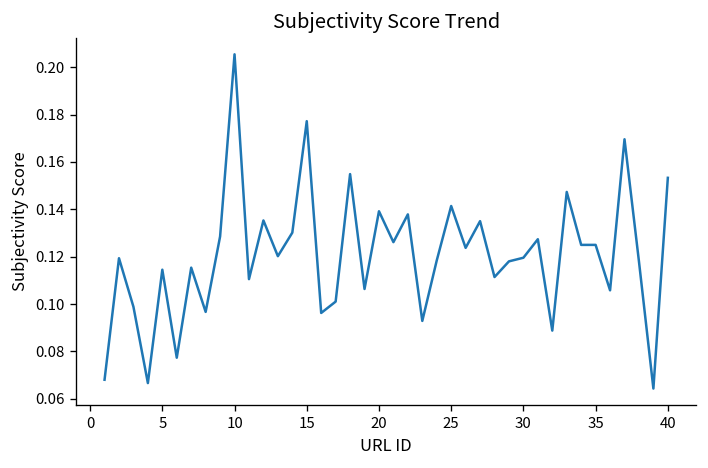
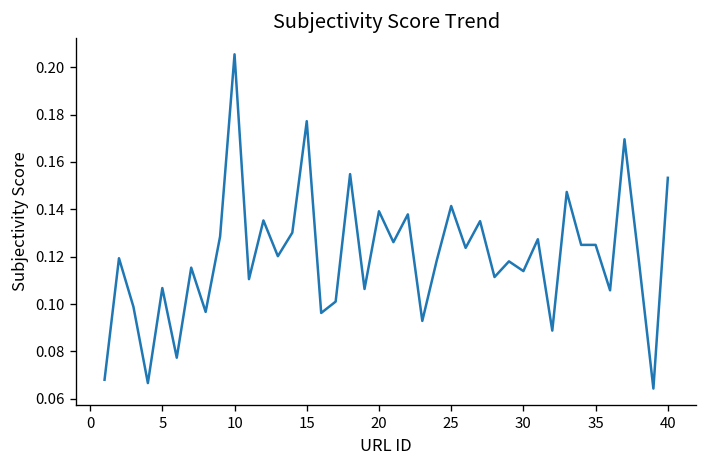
5: 0.115 -> 0.107
30: 0.120 -> 0.114
